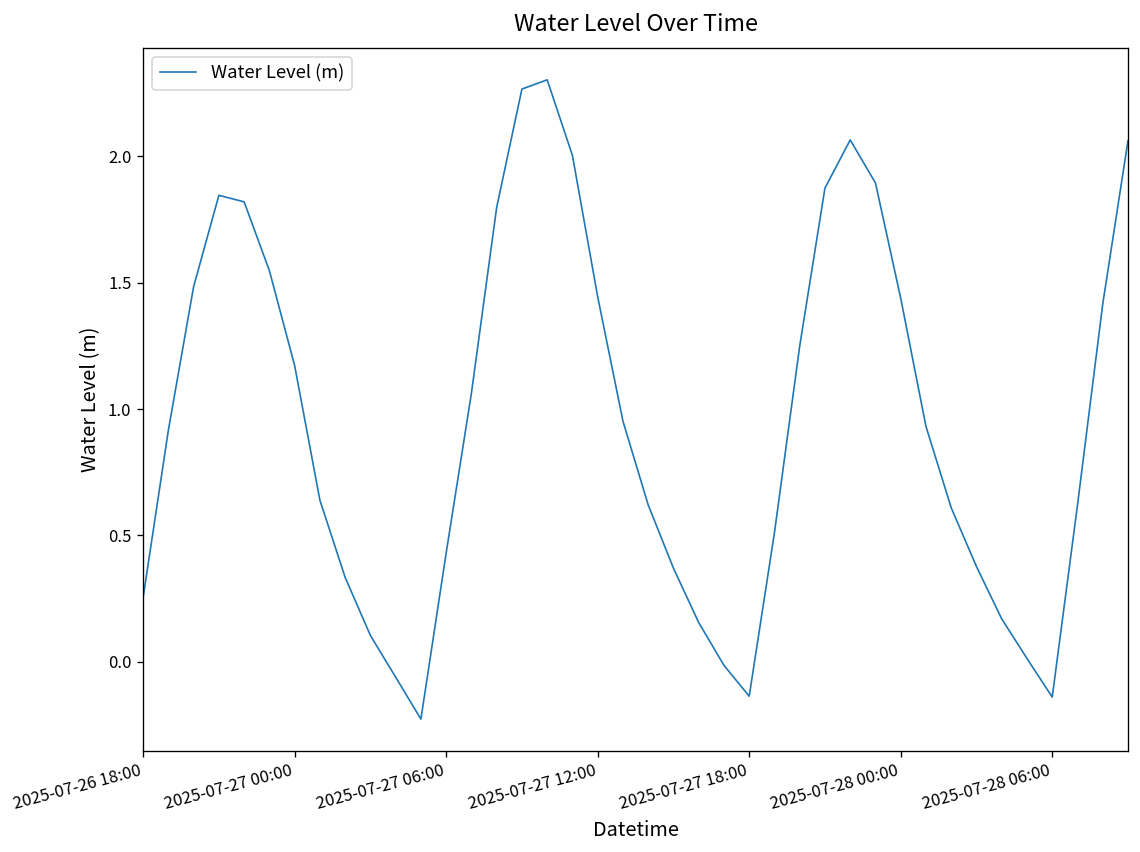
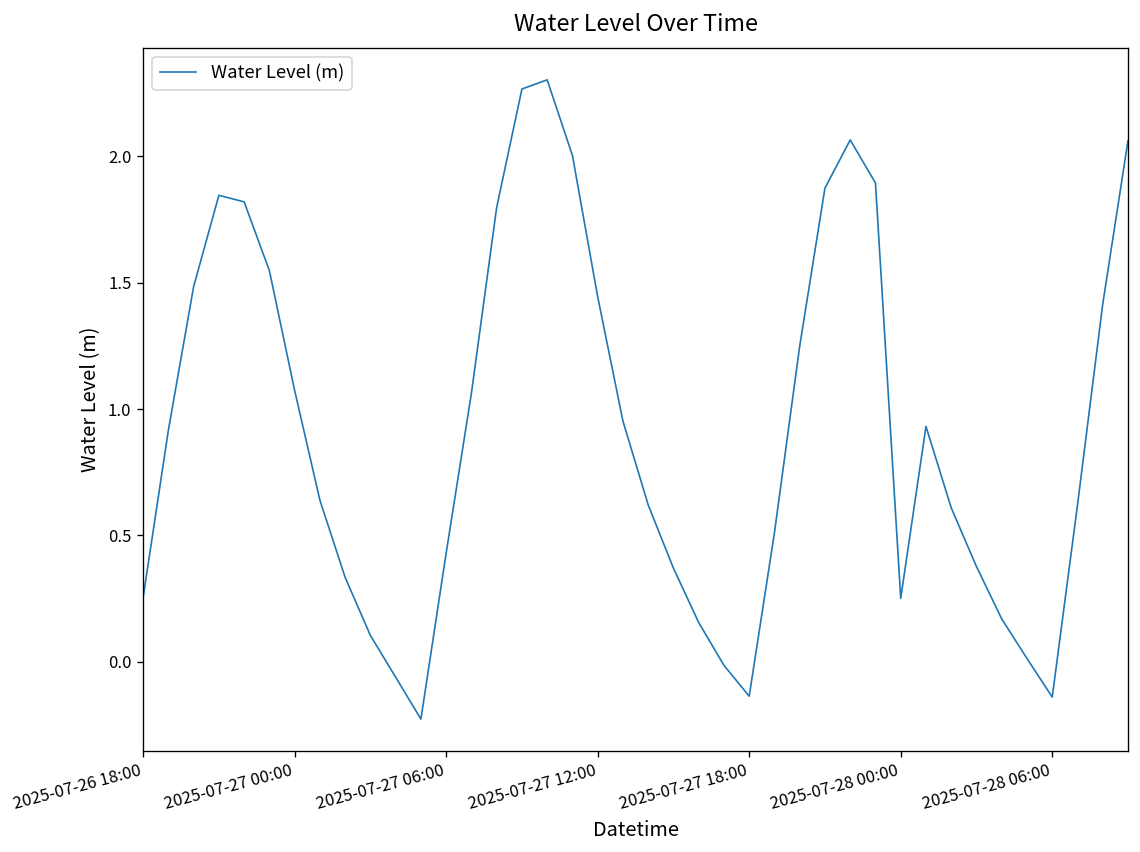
2025-07-27 00:00: 1.17 -> 1.07
2025-07-28 00:00: 1.44 -> 0.25
